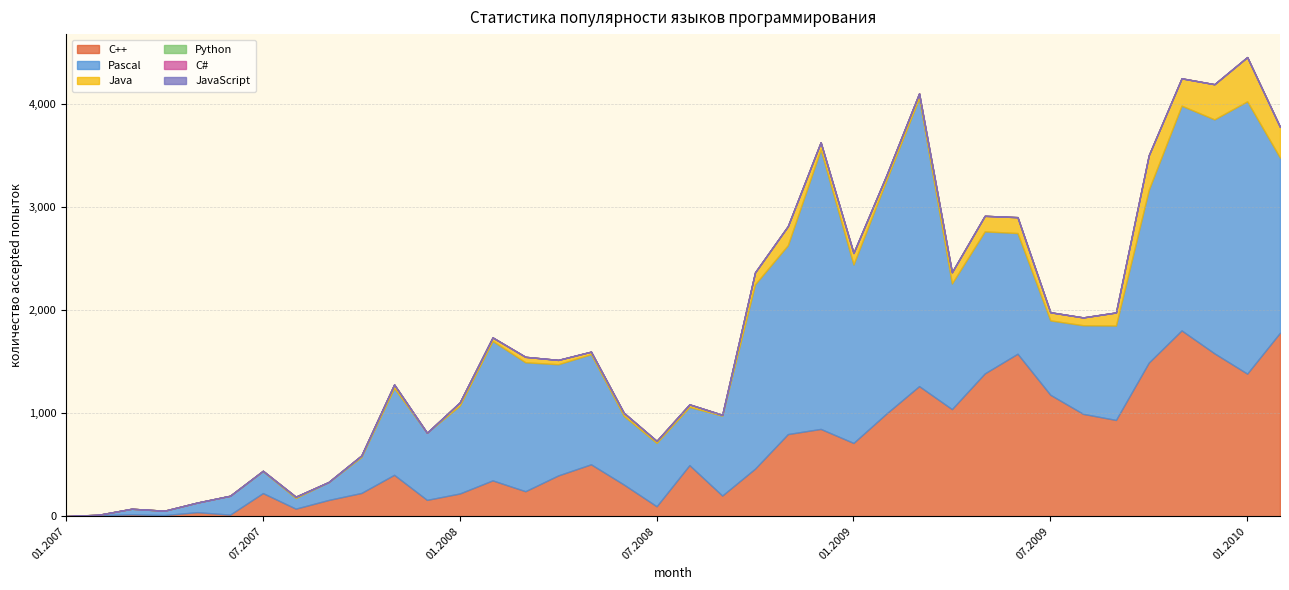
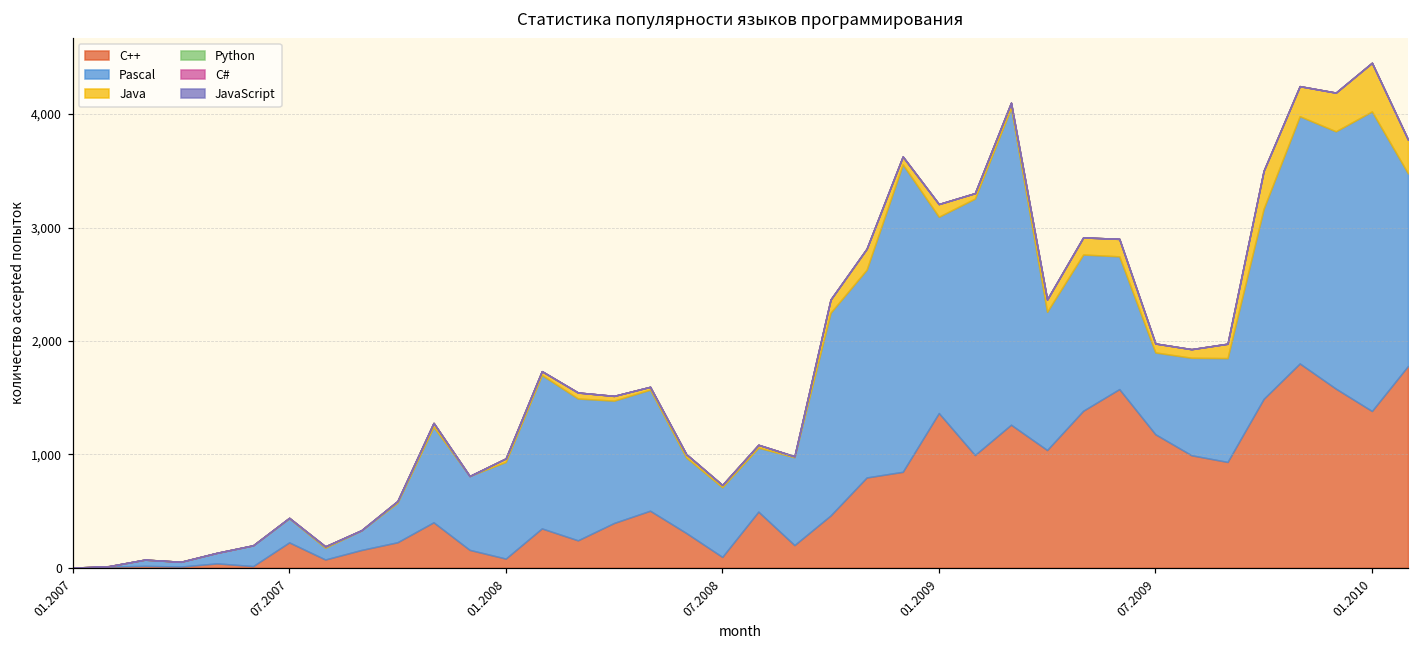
C++, 01.2008: 220 -> 80
C++, 01.2009: 710 -> 1,370
